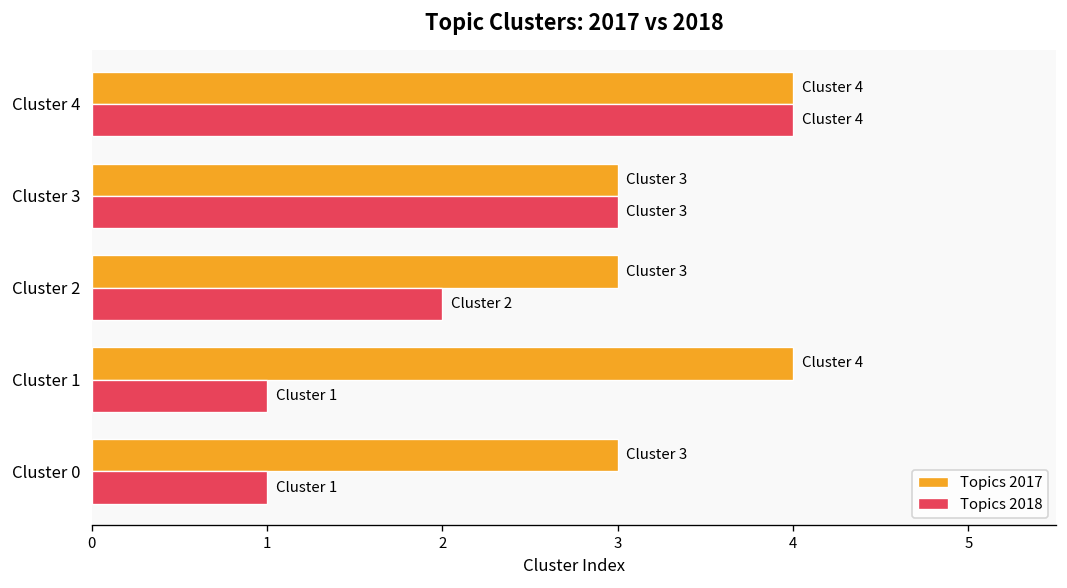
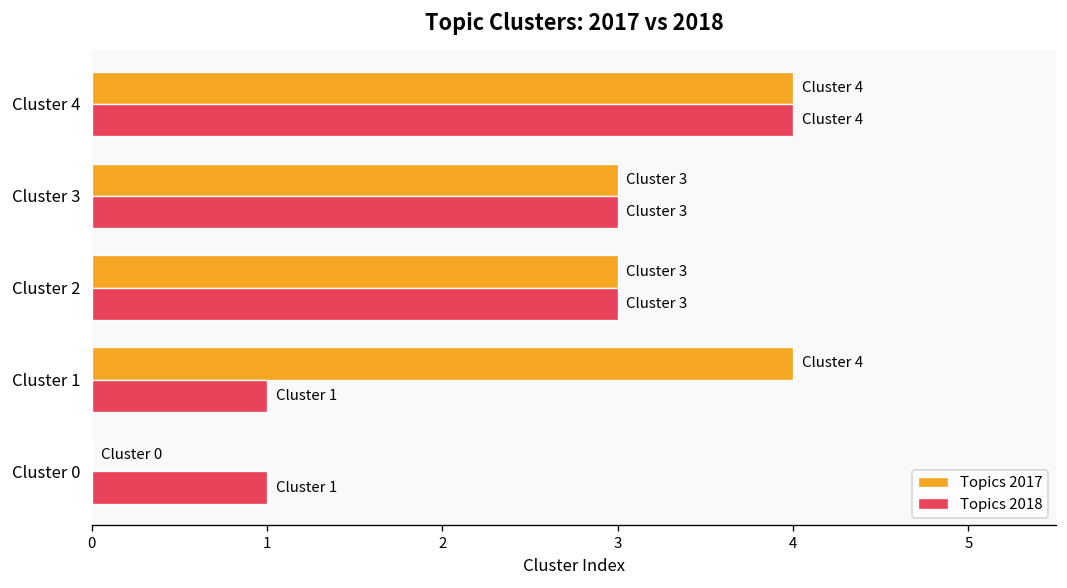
Topics 2018, Cluster 2: 2 -> 3
Topics 2017, Cluster 0: 3 -> 0
